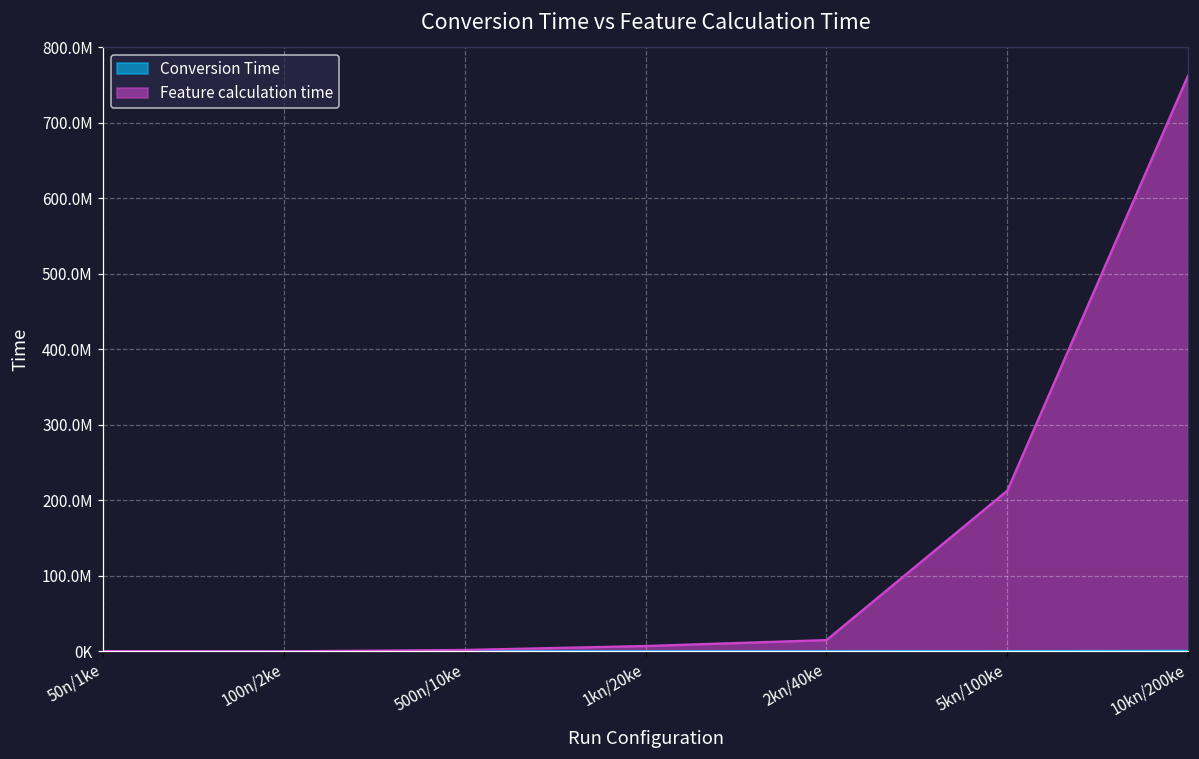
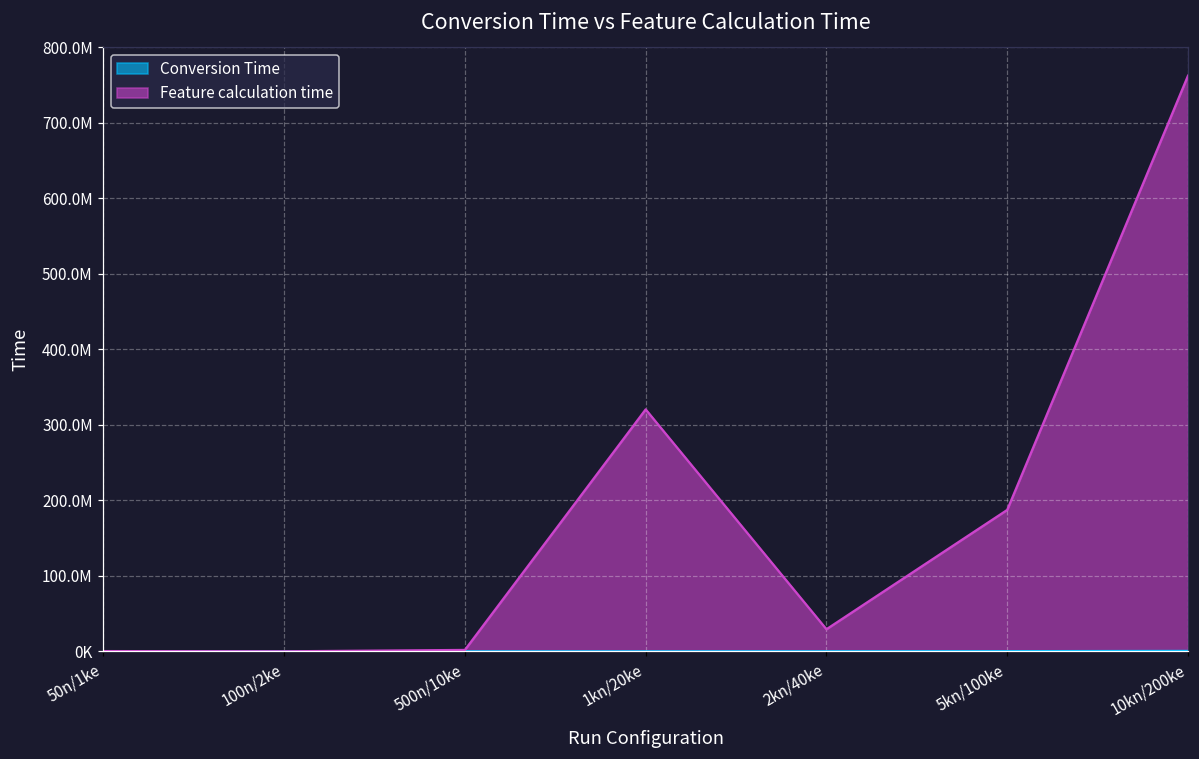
Feature calculation time, 1kn/20ke: 10000000 -> 320000000
Feature calculation time, 2kn/40ke: 10000000 -> 30000000
Feature calculation time, 5kn/100ke: 210000000 -> 190000000
